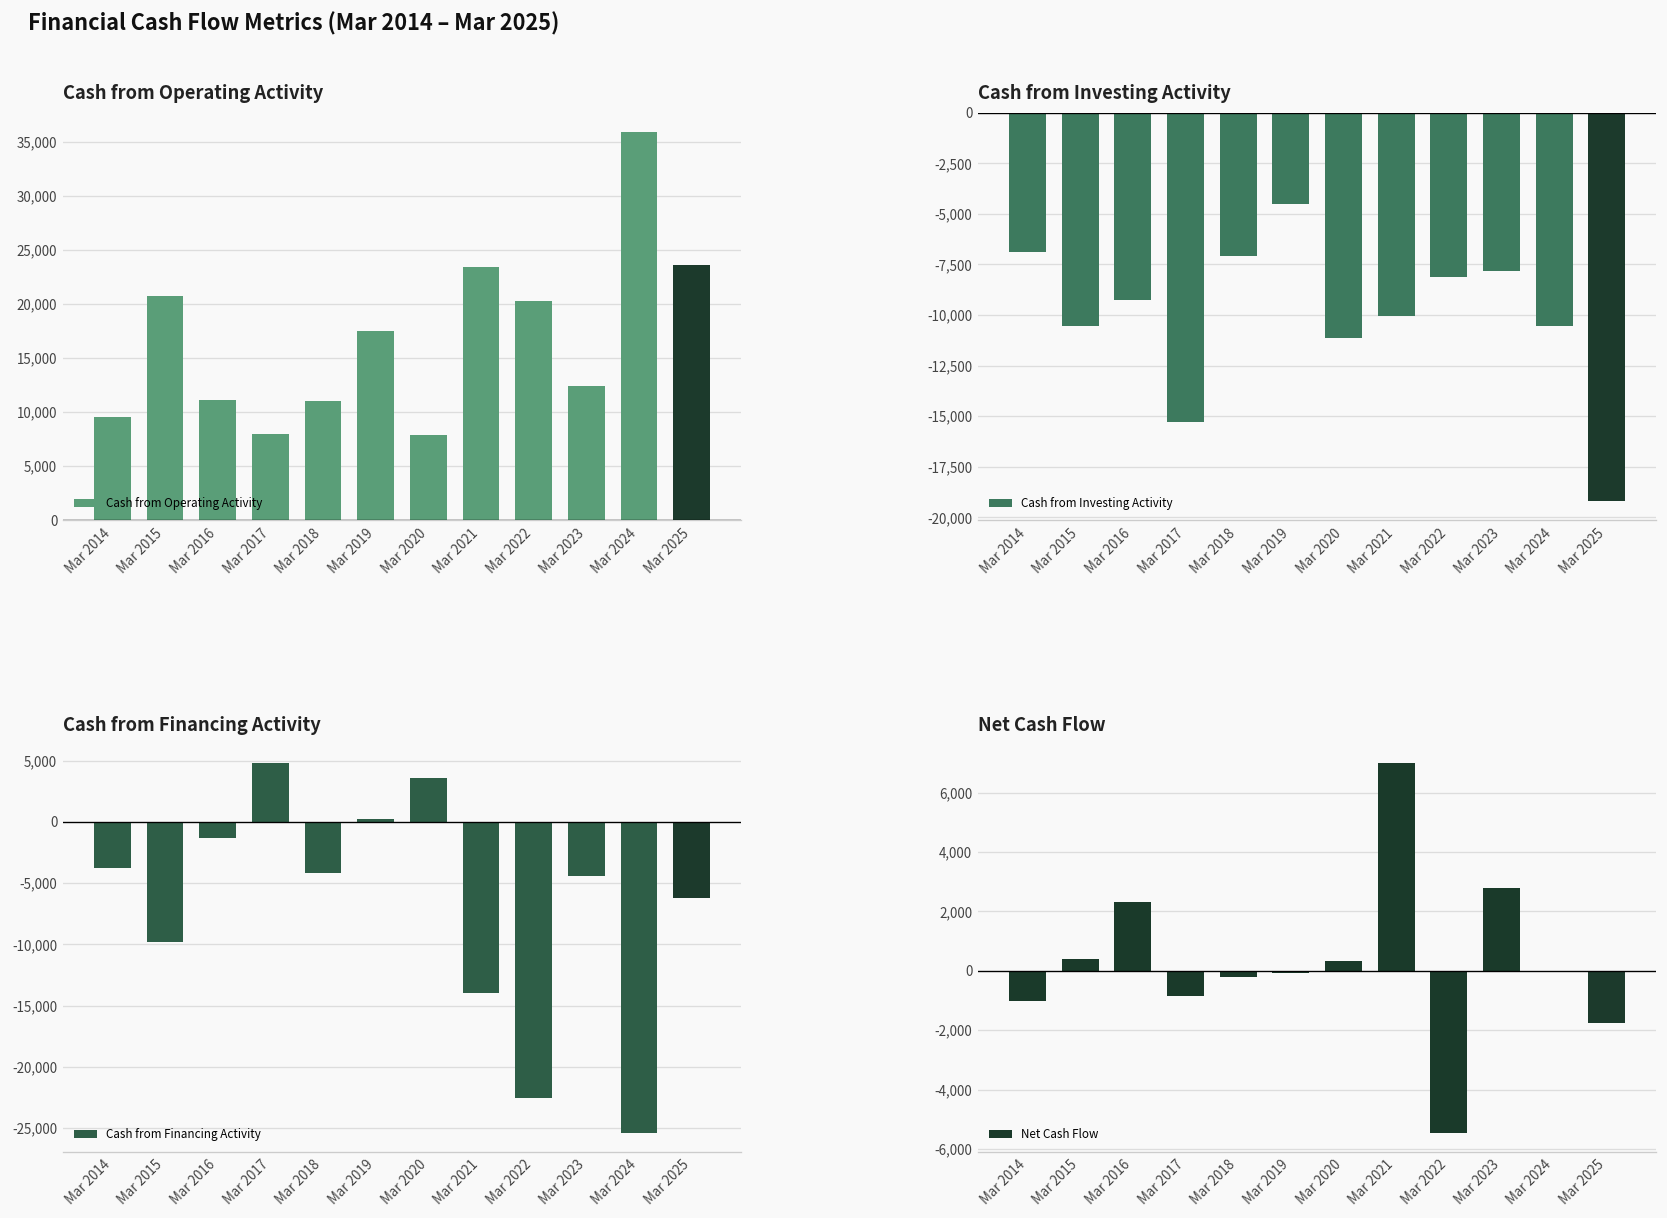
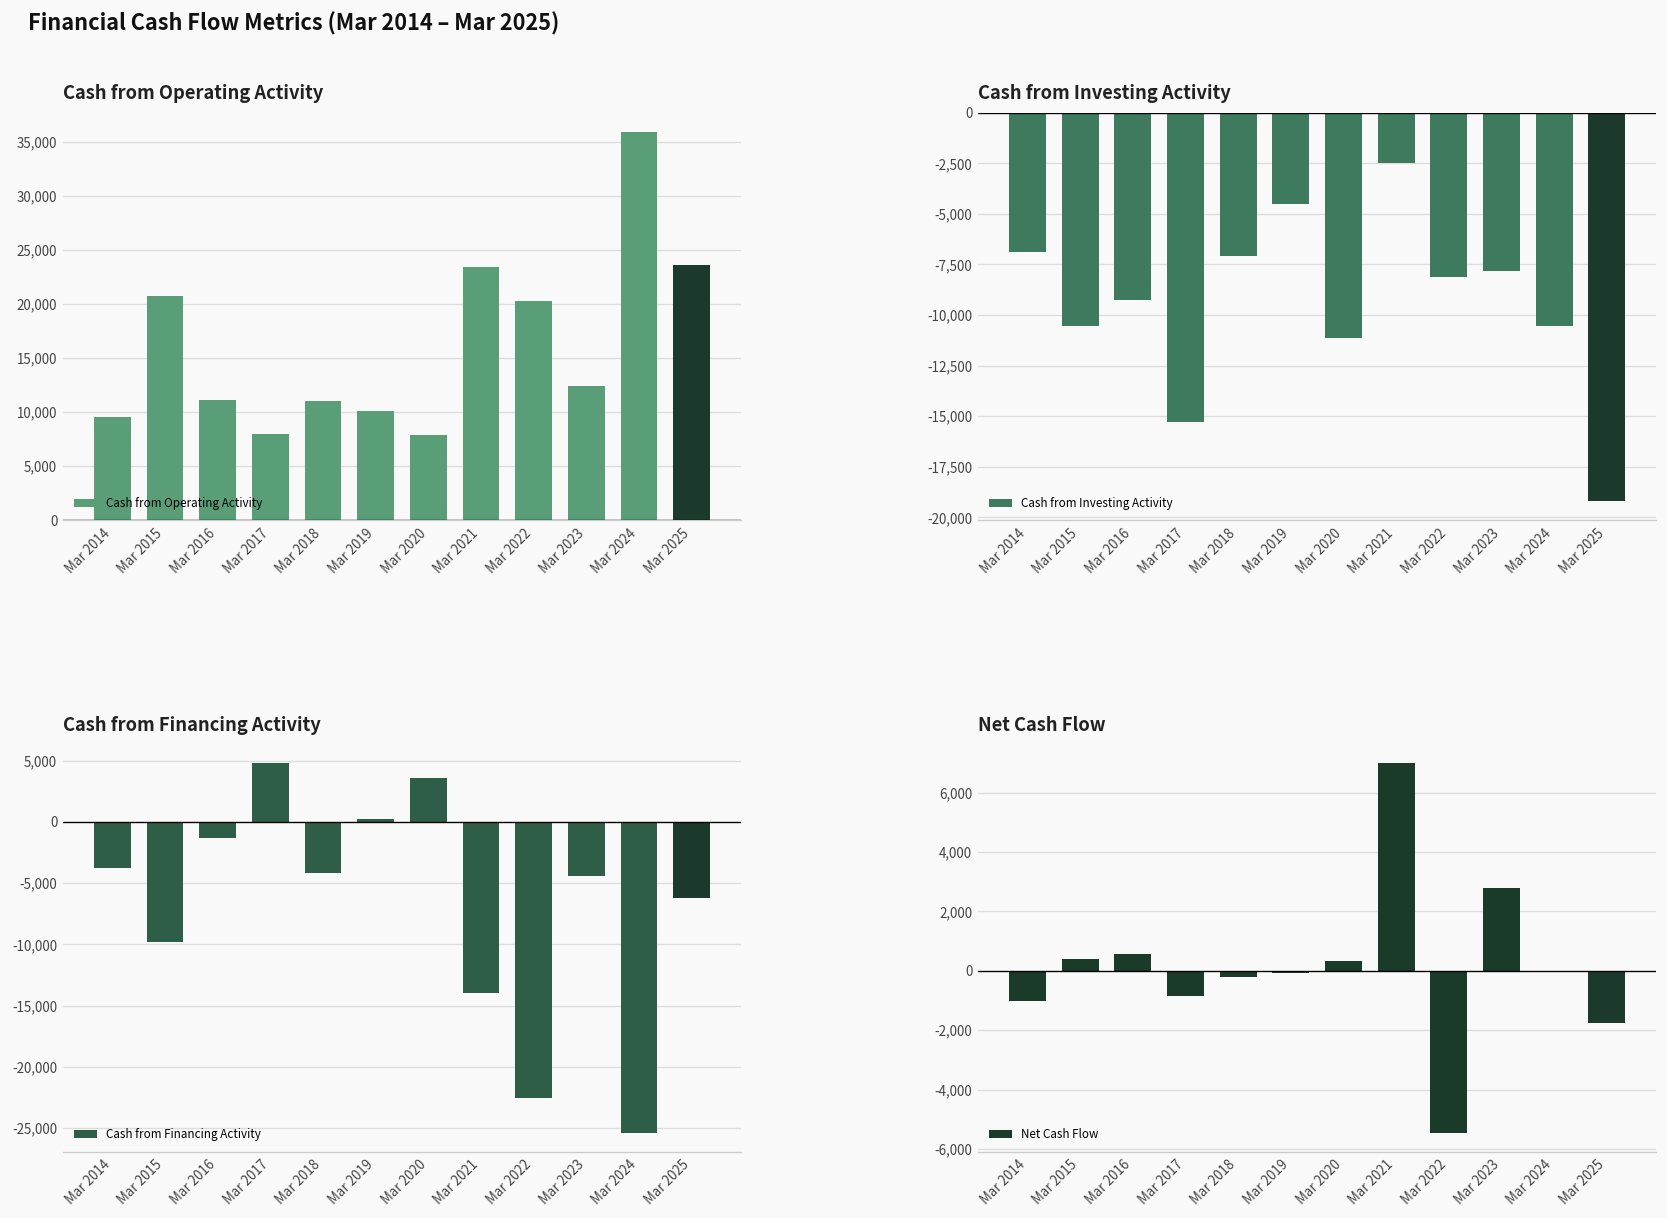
Cash from Operating Activity, Mar 2019: 18,000 -> 10,000
Cash from Investing Activity, Mar 2021: -10,100 -> -2,500
Net Cash Flow, Mar 2016: 2,300 -> 600
